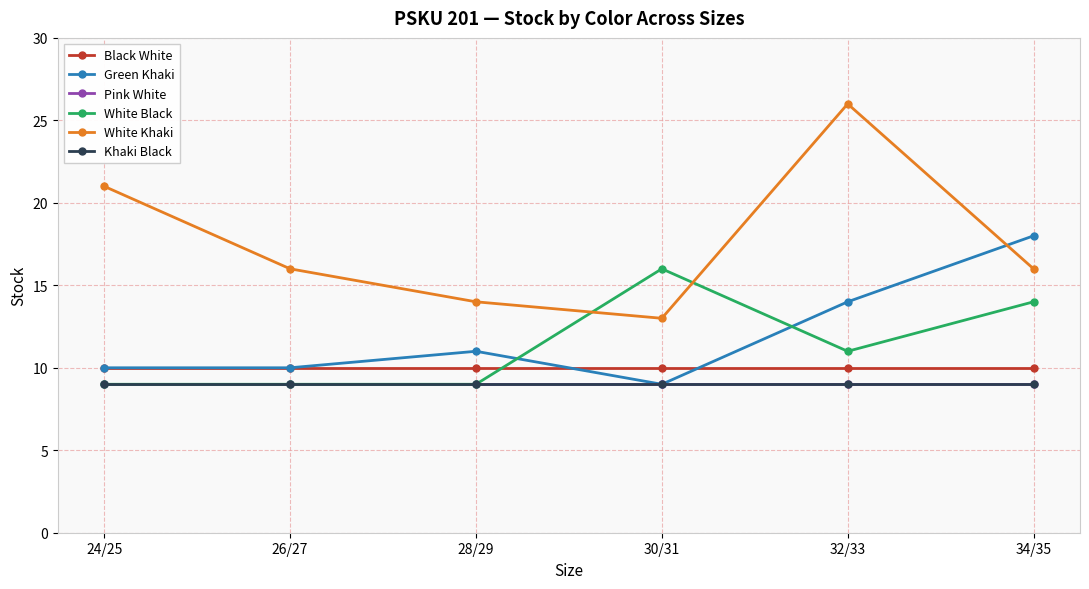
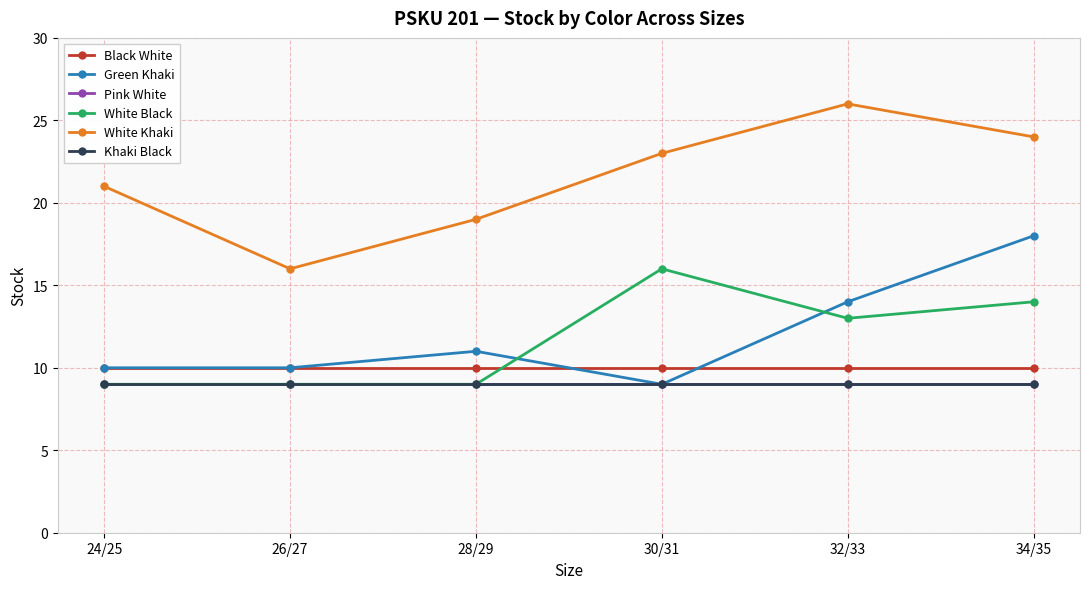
White Khaki, 28/29: 14 -> 19
White Khaki, 30/31: 13 -> 23
White Black, 32/33: 11 -> 13
White Khaki, 34/35: 16 -> 24
